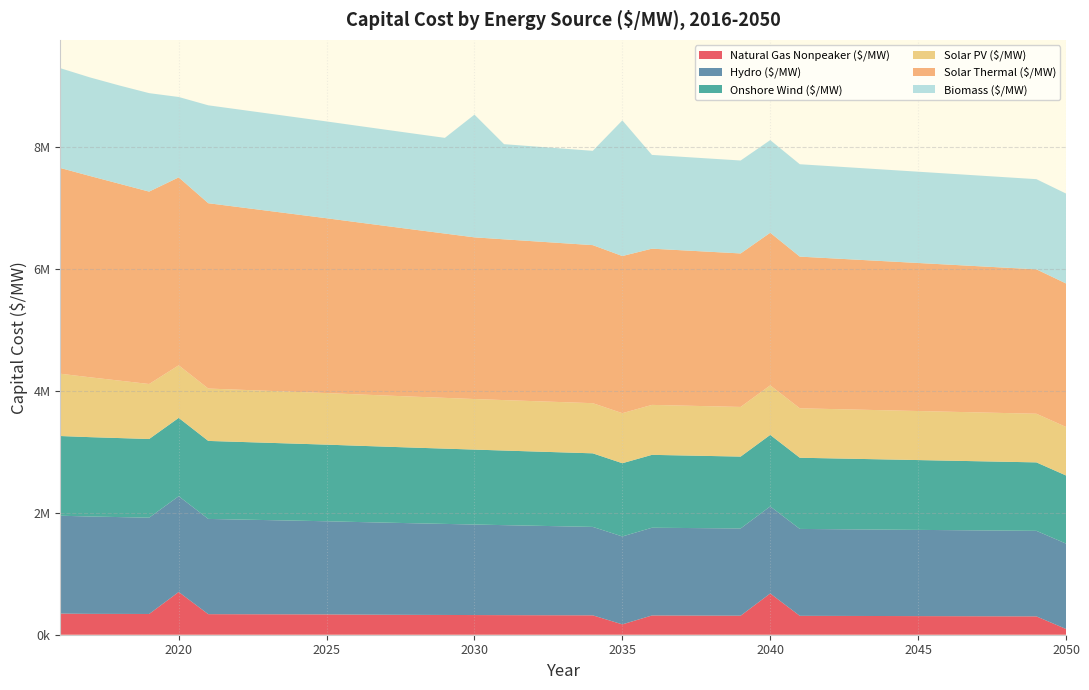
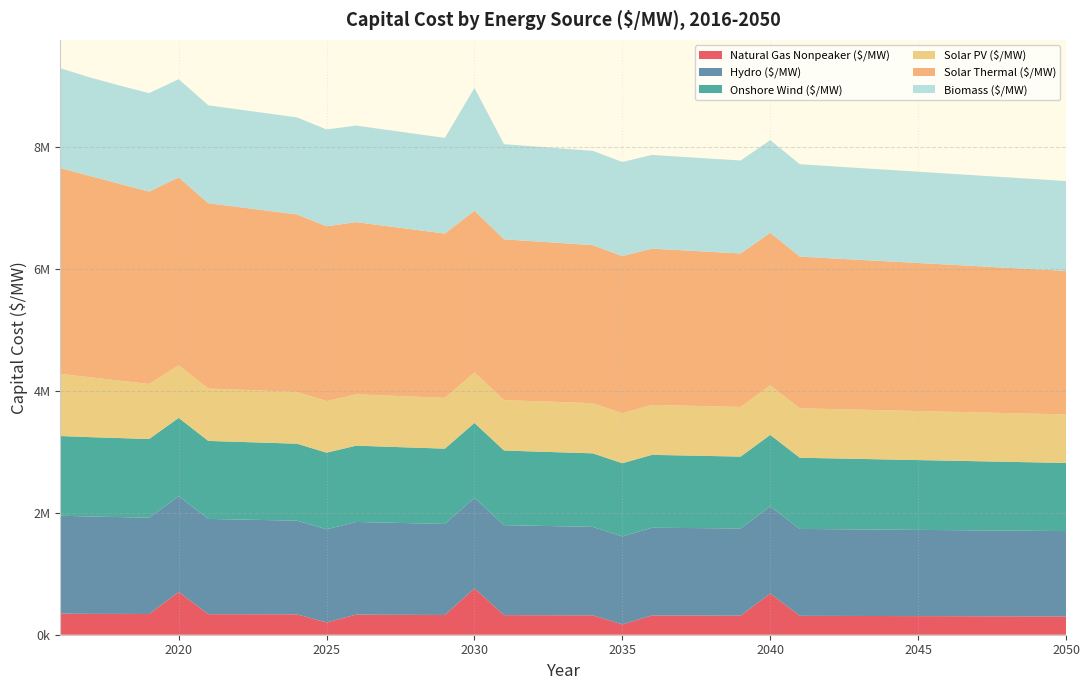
Biomass ($/MW), 2020: 1300000 -> 1600000
Natural Gas Nonpeaker ($/MW), 2025: 300000 -> 200000
Natural Gas Nonpeaker ($/MW), 2030: 300000 -> 800000
Biomass ($/MW), 2035: 2200000 -> 1500000
Natural Gas Nonpeaker ($/MW), 2050: 100000 -> 300000
